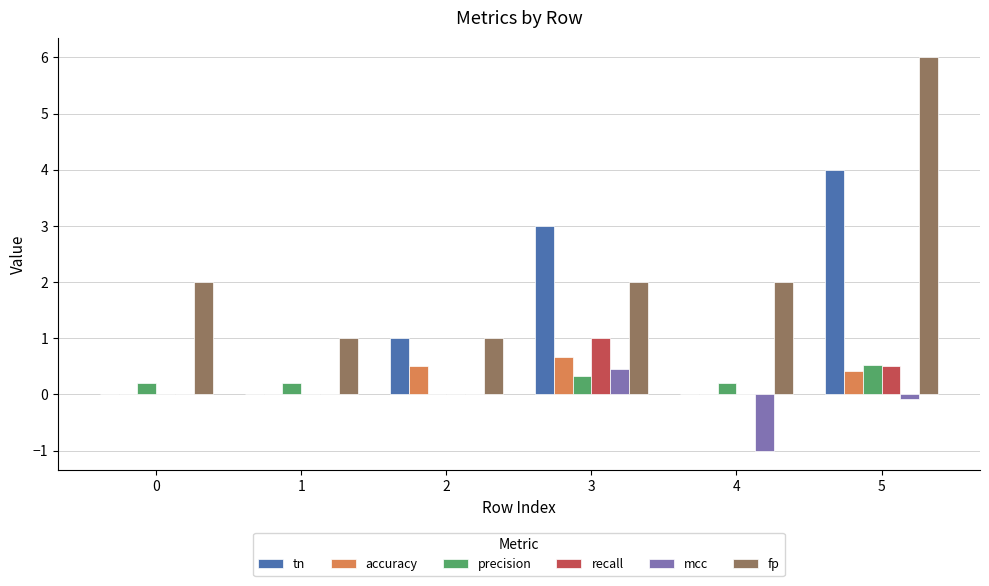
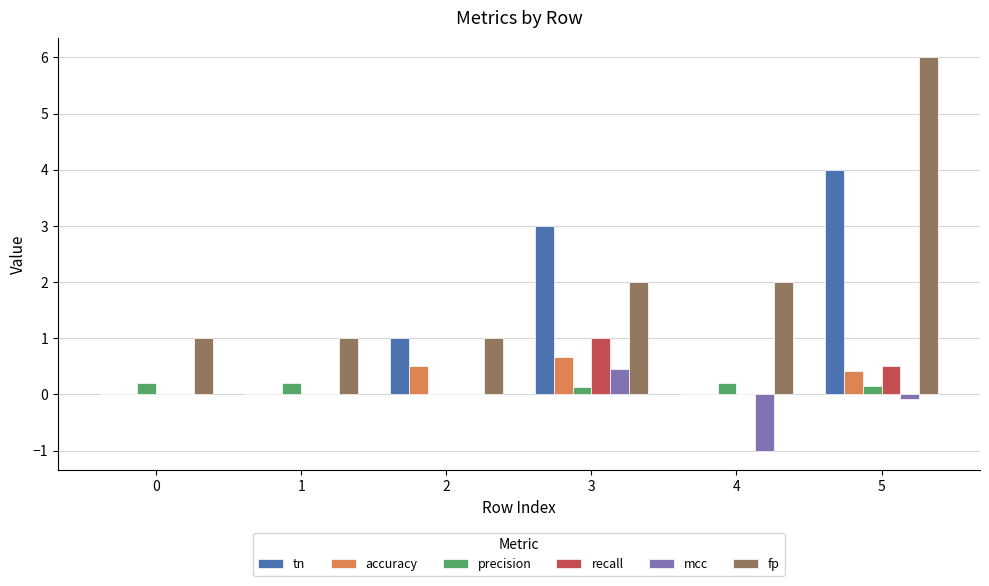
fp, 0: 2 -> 1
precision, 3: 0.3 -> 0.1
precision, 5: 0.5 -> 0.1
